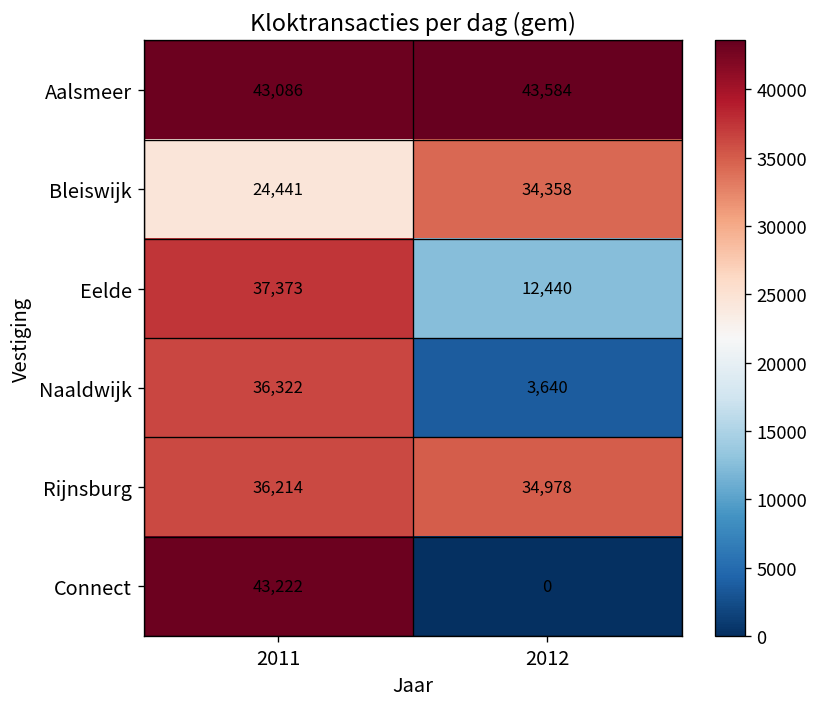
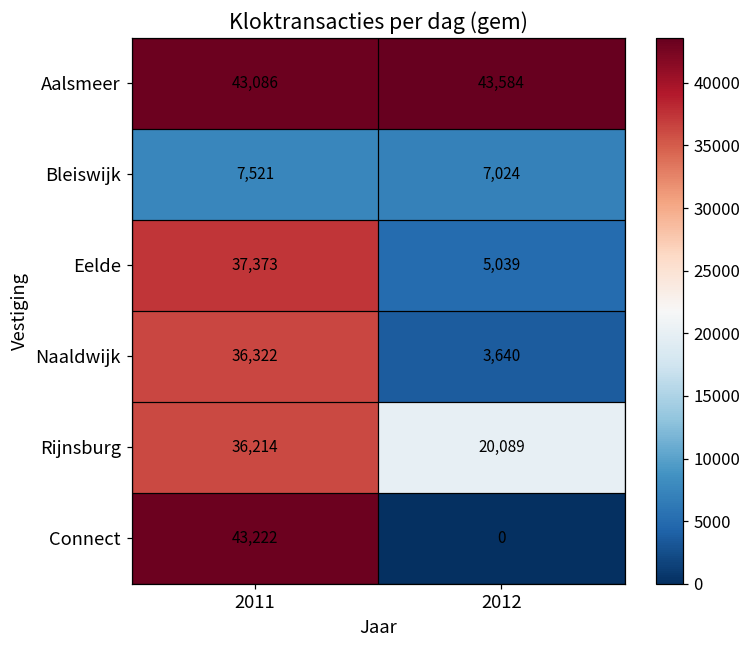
Bleiswijk, 2011: 24,441 -> 7,521
Bleiswijk, 2012: 34,358 -> 7,024
Eelde, 2012: 12,440 -> 5,039
Rijnsburg, 2012: 34,978 -> 20,089
